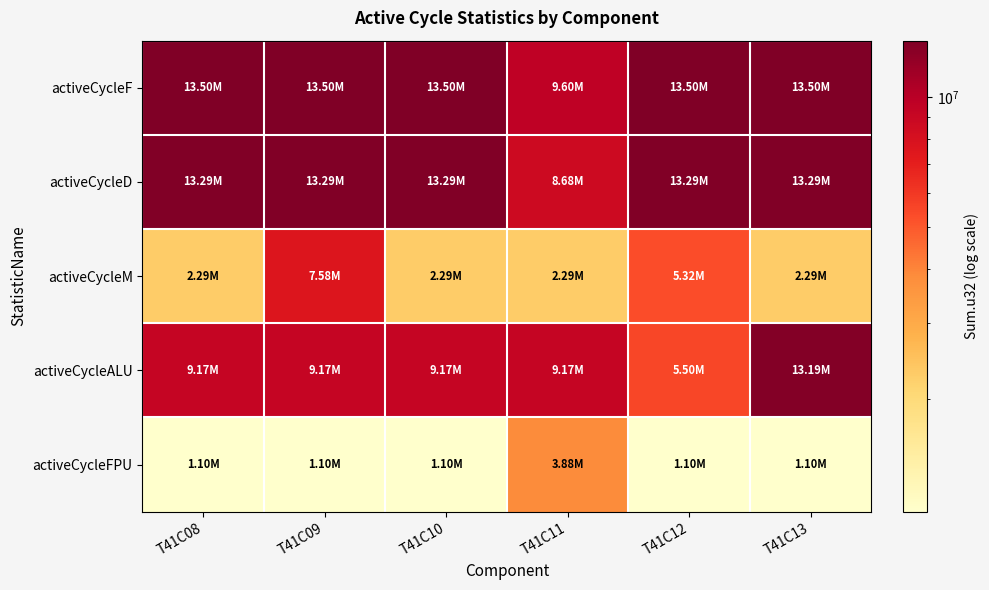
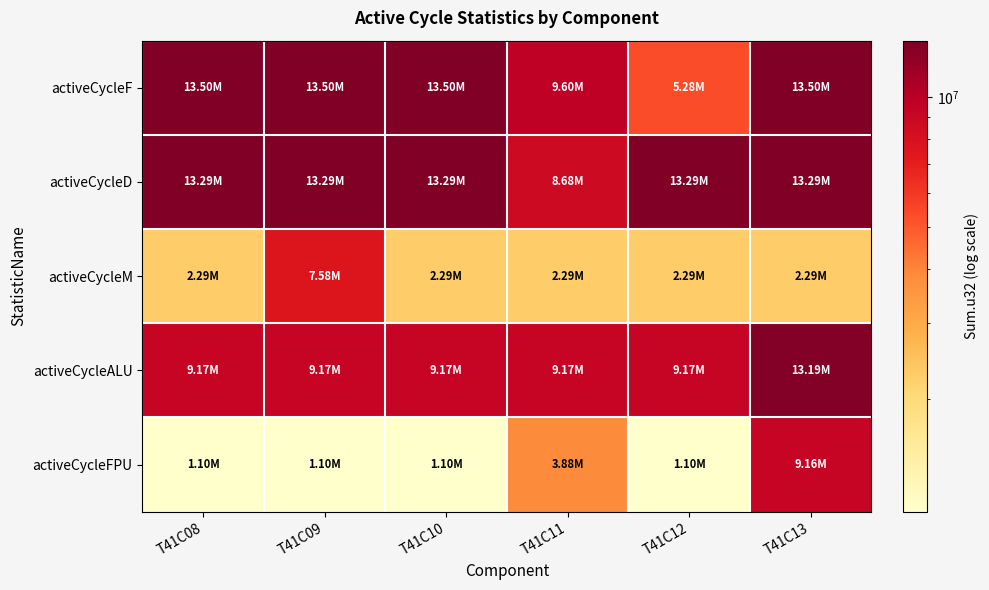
activeCycleF, T41C12: 13.50M -> 5.28M
activeCycleM, T41C12: 5.32M -> 2.29M
activeCycleALU, T41C12: 5.50M -> 9.17M
activeCycleFPU, T41C13: 1.10M -> 9.16M
